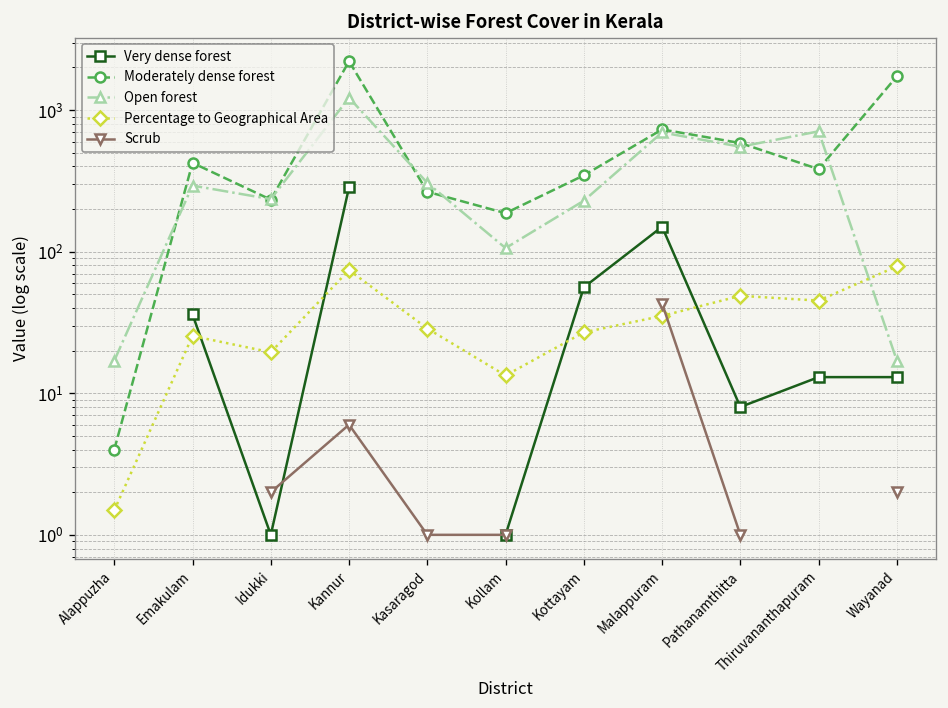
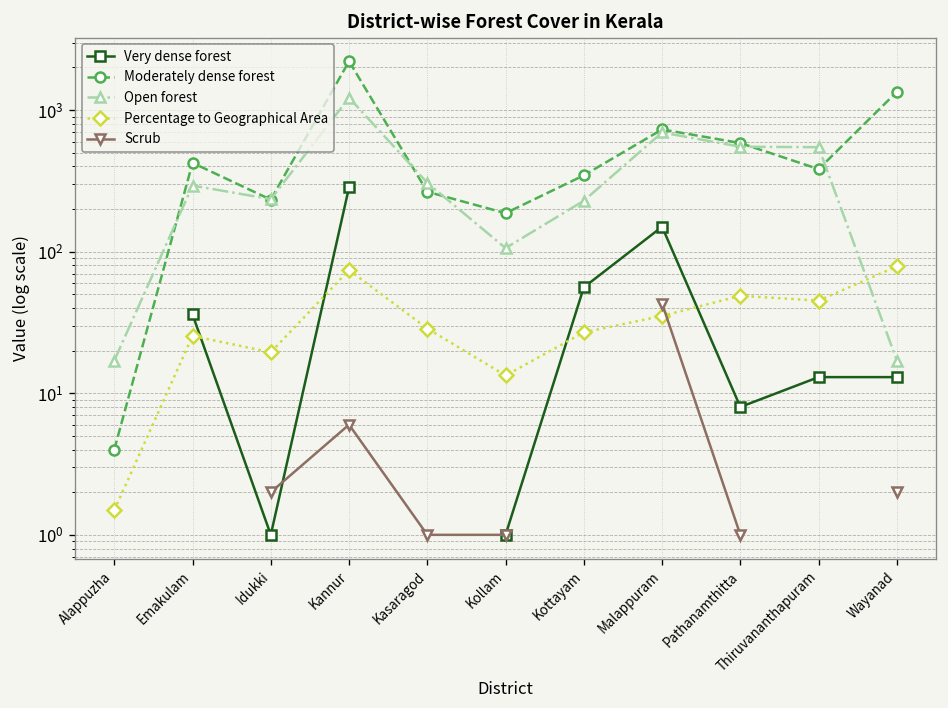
Open forest, Thiruvananthapuram: 700 -> 500
Moderately dense forest, Wayanad: 1700 -> 1300
